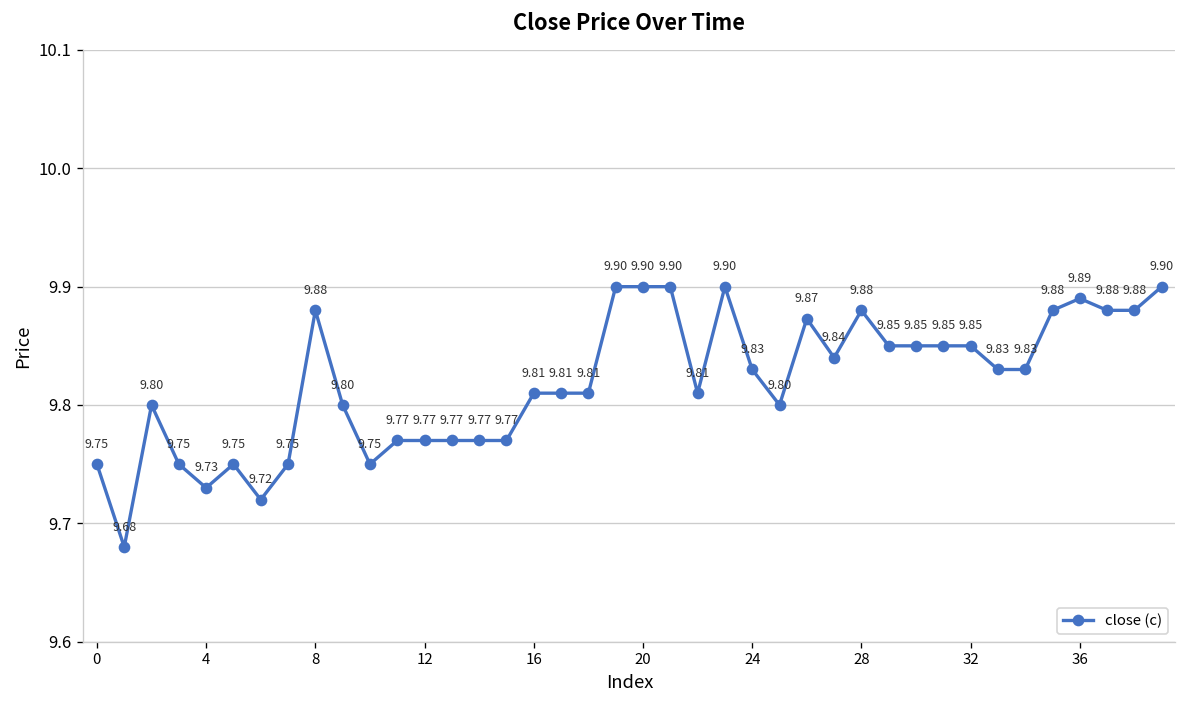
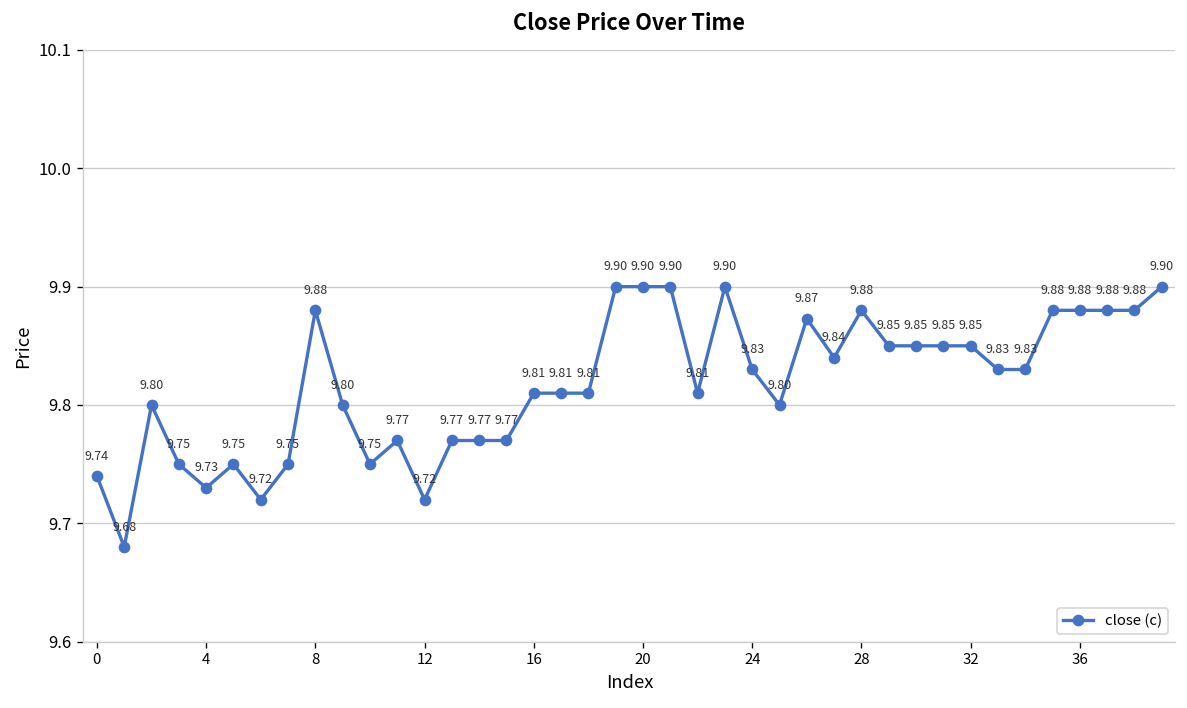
0: 9.75 -> 9.74
12: 9.77 -> 9.72
36: 9.89 -> 9.88
